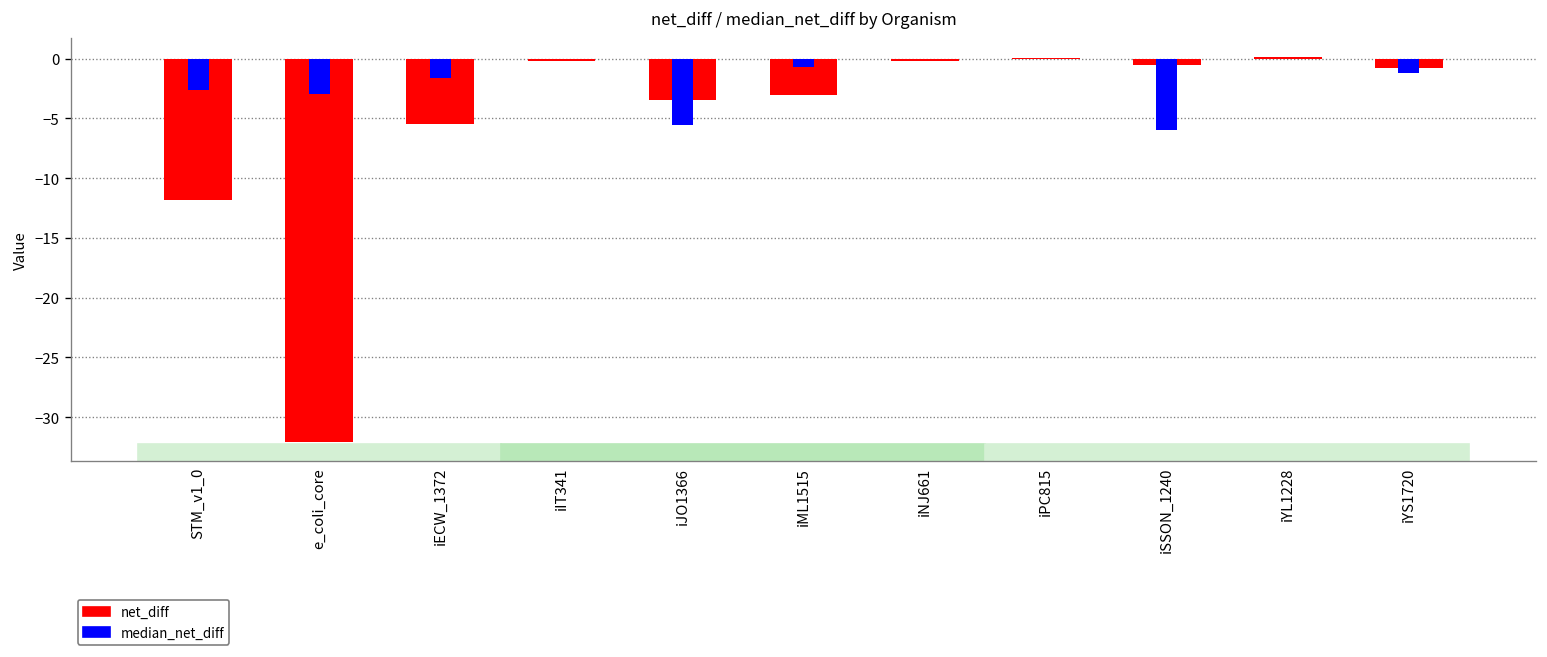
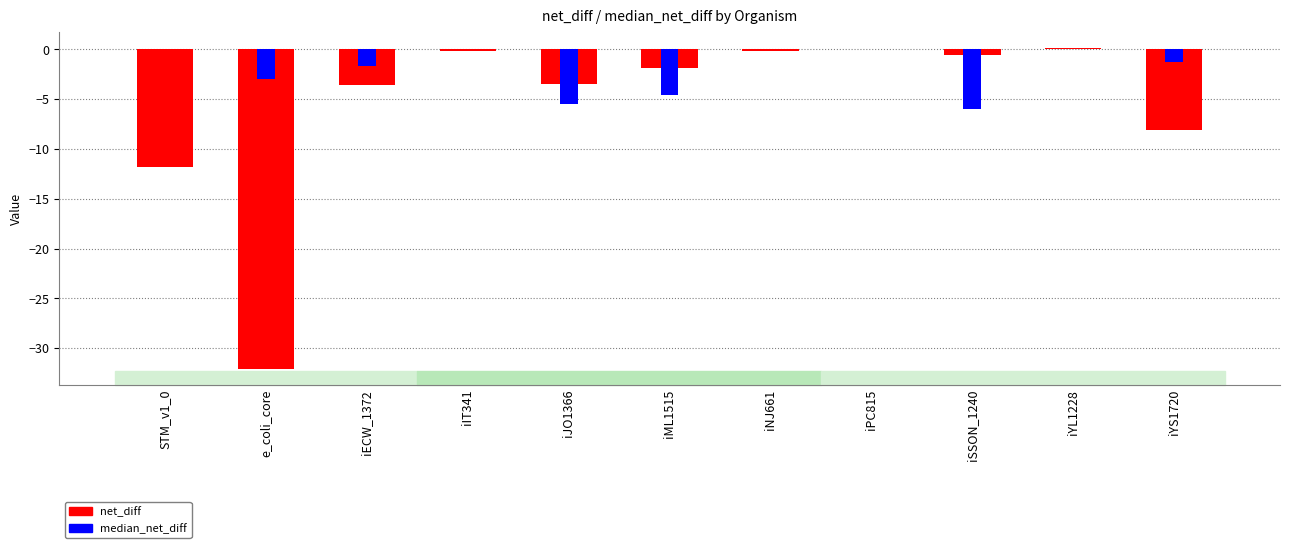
median_net_diff, STM_v1_0: -3 -> 0
net_diff, iECW_1372: -5 -> -4
net_diff, iML1515: -3 -> -2
median_net_diff, iML1515: -1 -> -5
net_diff, iYS1720: -1 -> -8
